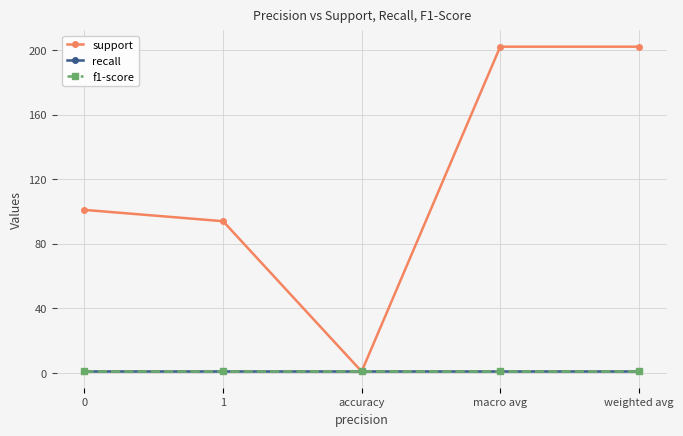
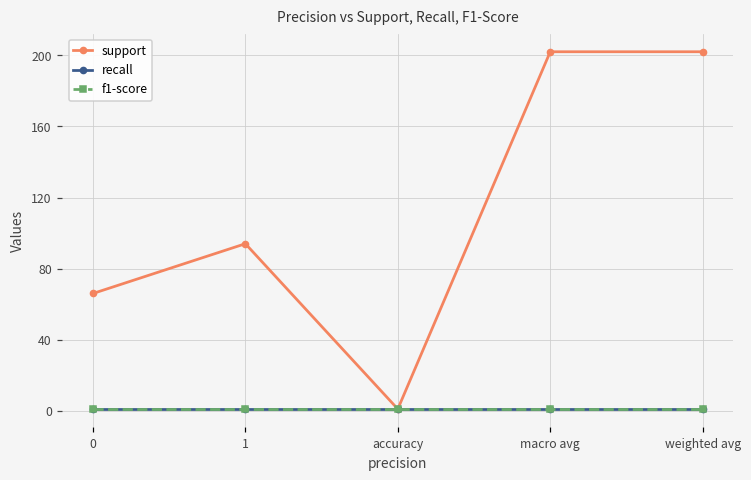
support, 0: 101 -> 66
